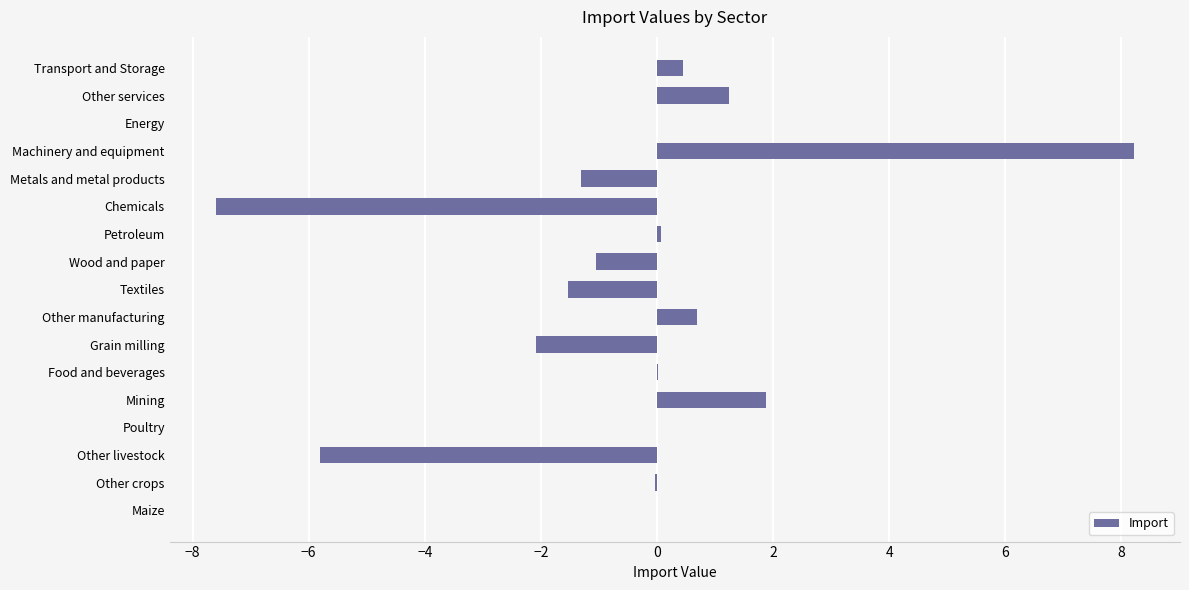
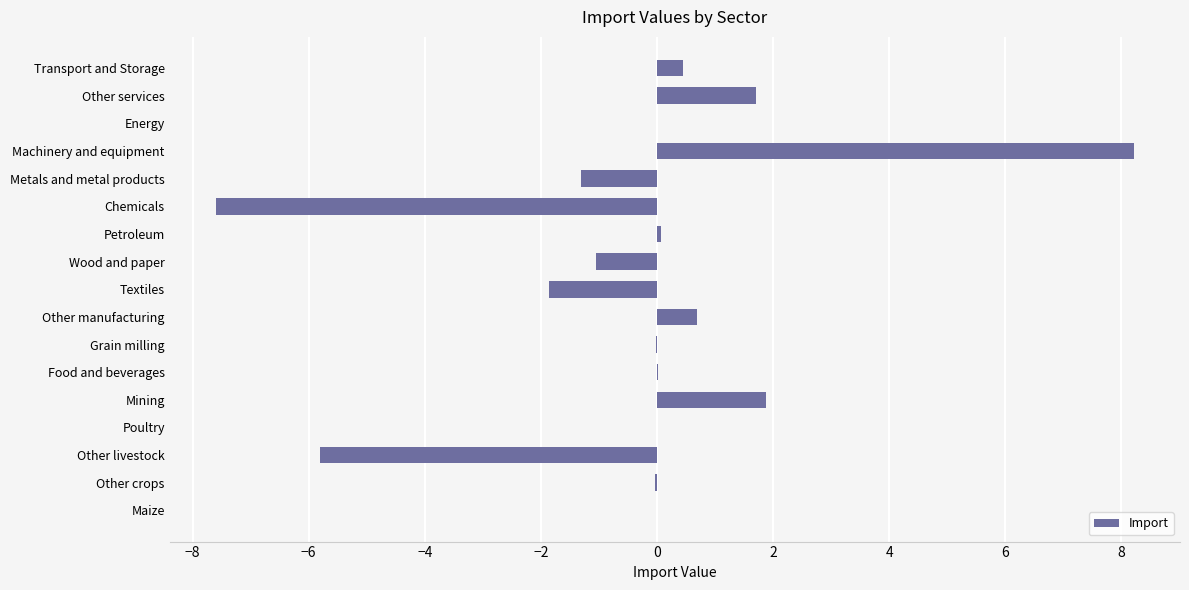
Other services: 1.2 -> 1.7
Textiles: -1.5 -> -1.9
Grain milling: -2.1 -> 0.0
